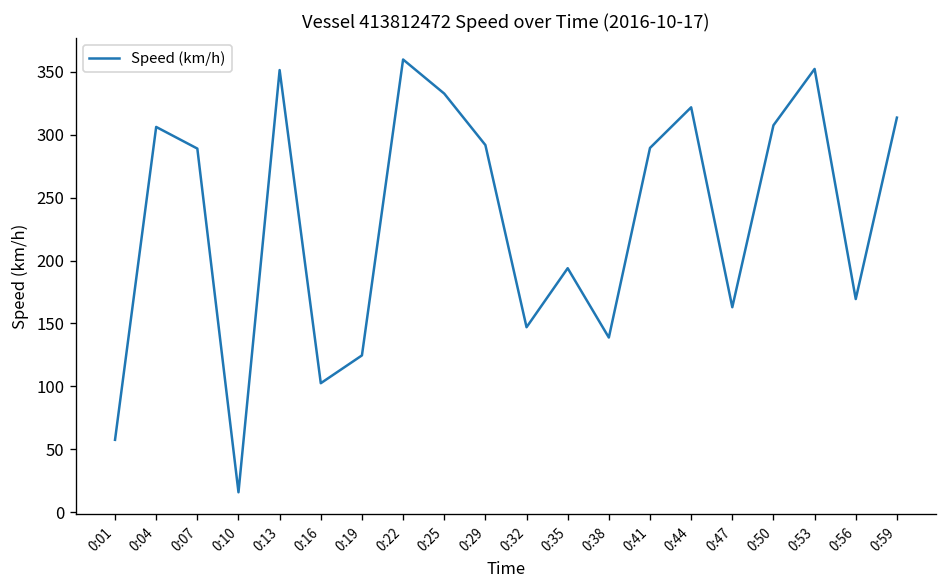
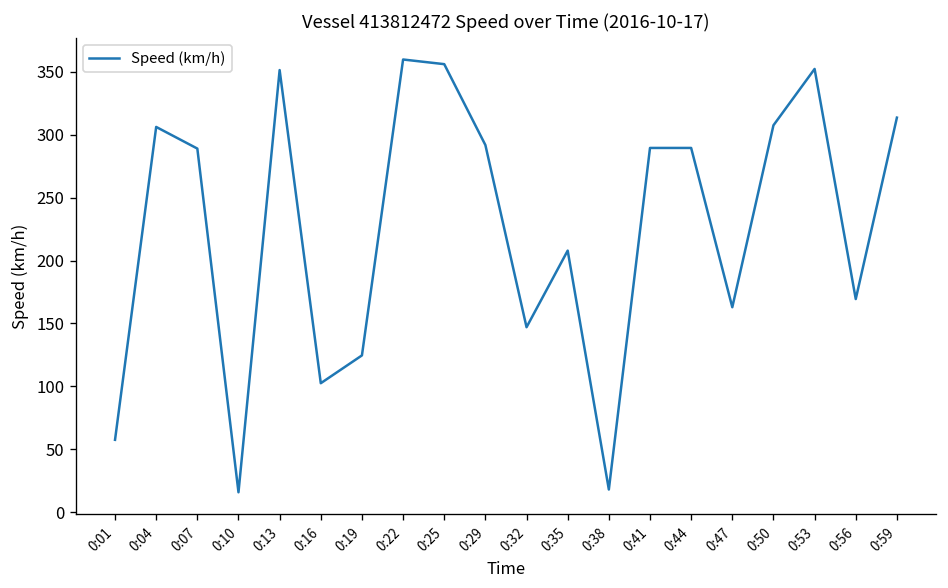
0:25: 333 -> 356
0:35: 194 -> 208
0:38: 139 -> 18
0:44: 322 -> 290
